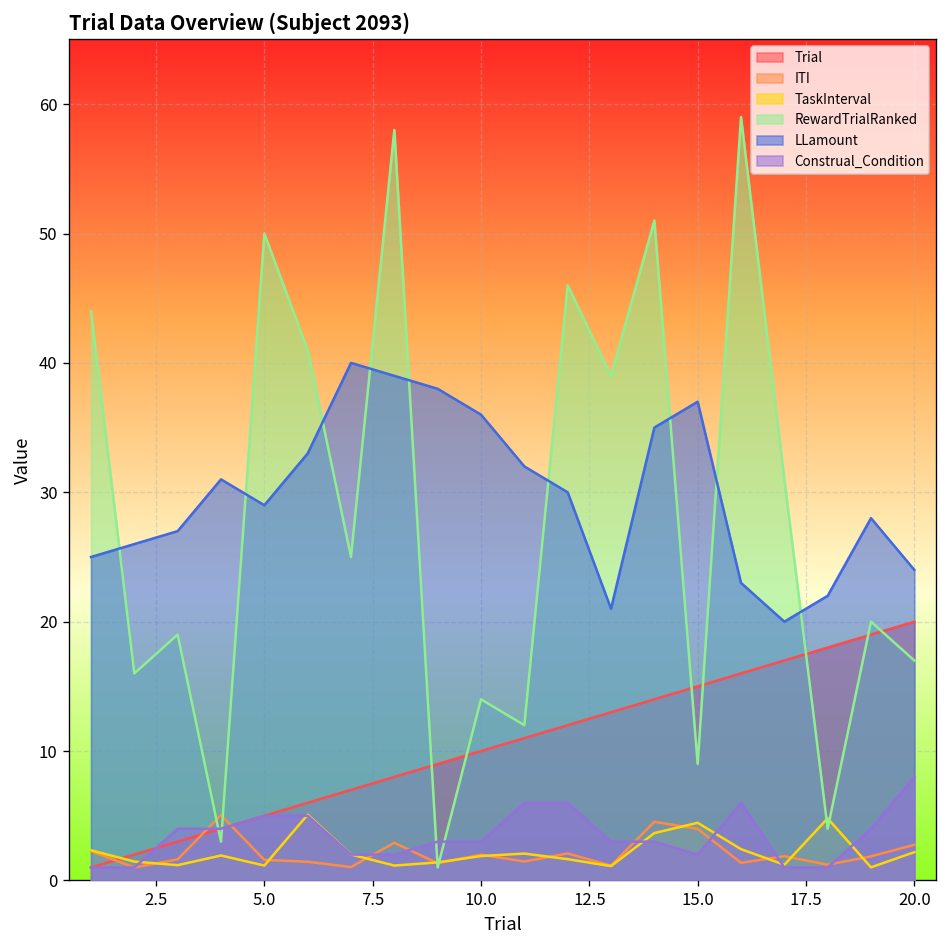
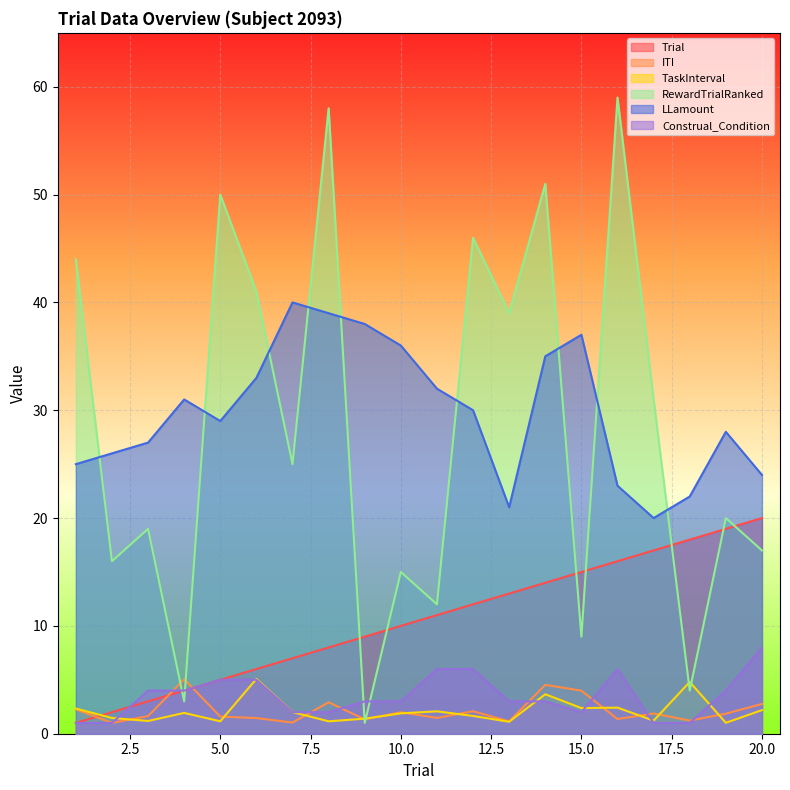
RewardTrialRanked, 10.0: 14 -> 15
TaskInterval, 15.0: 4.5 -> 2.4
